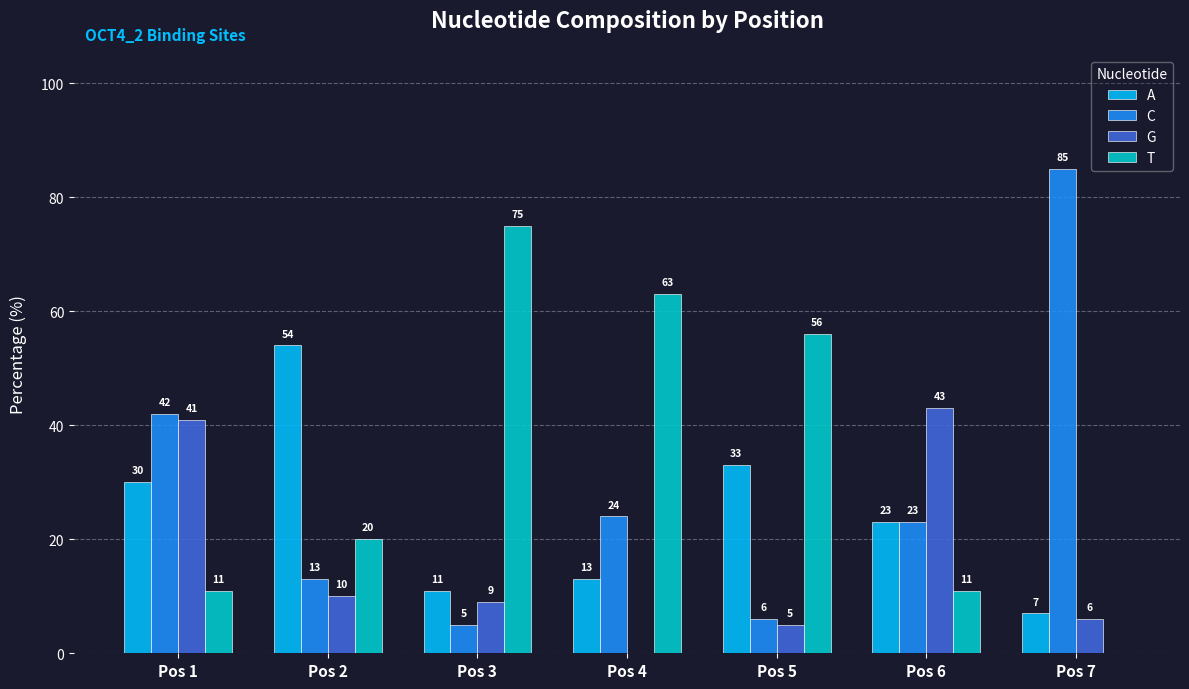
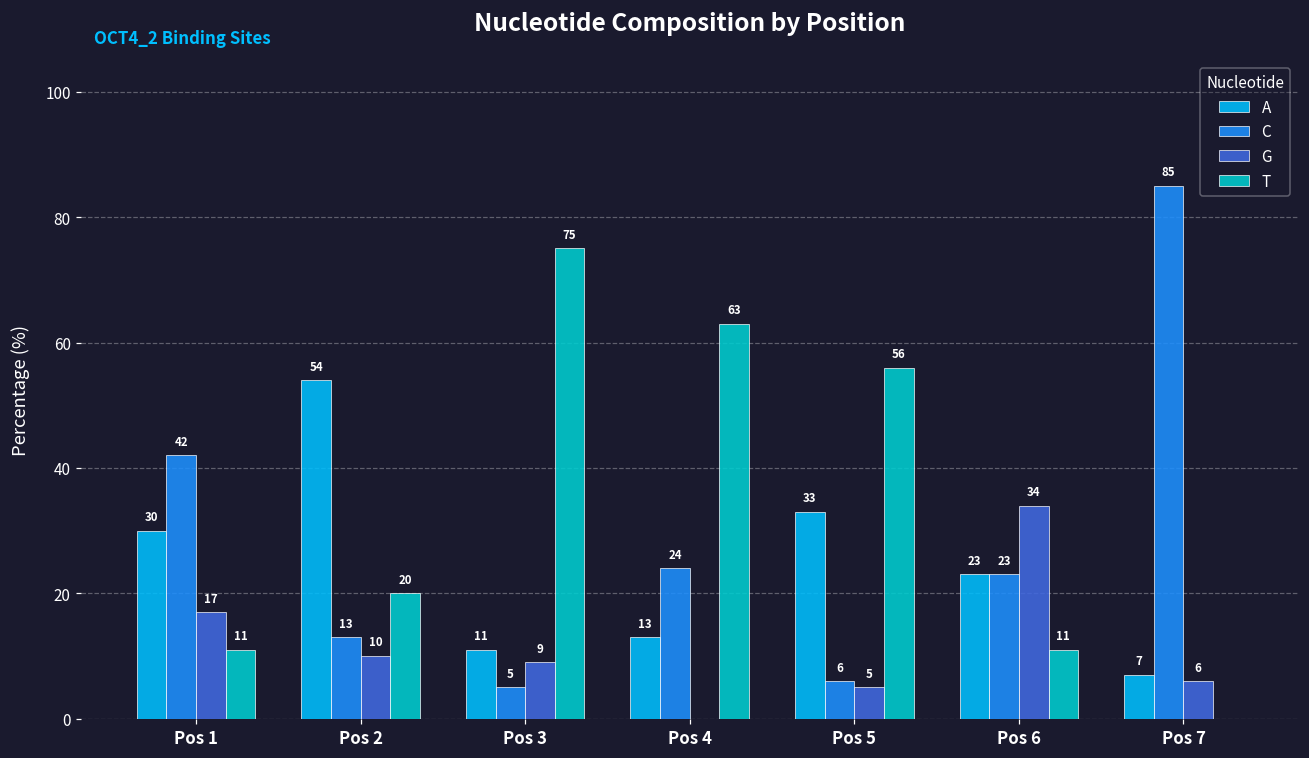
G, Pos 1: 41 -> 17
G, Pos 6: 43 -> 34
